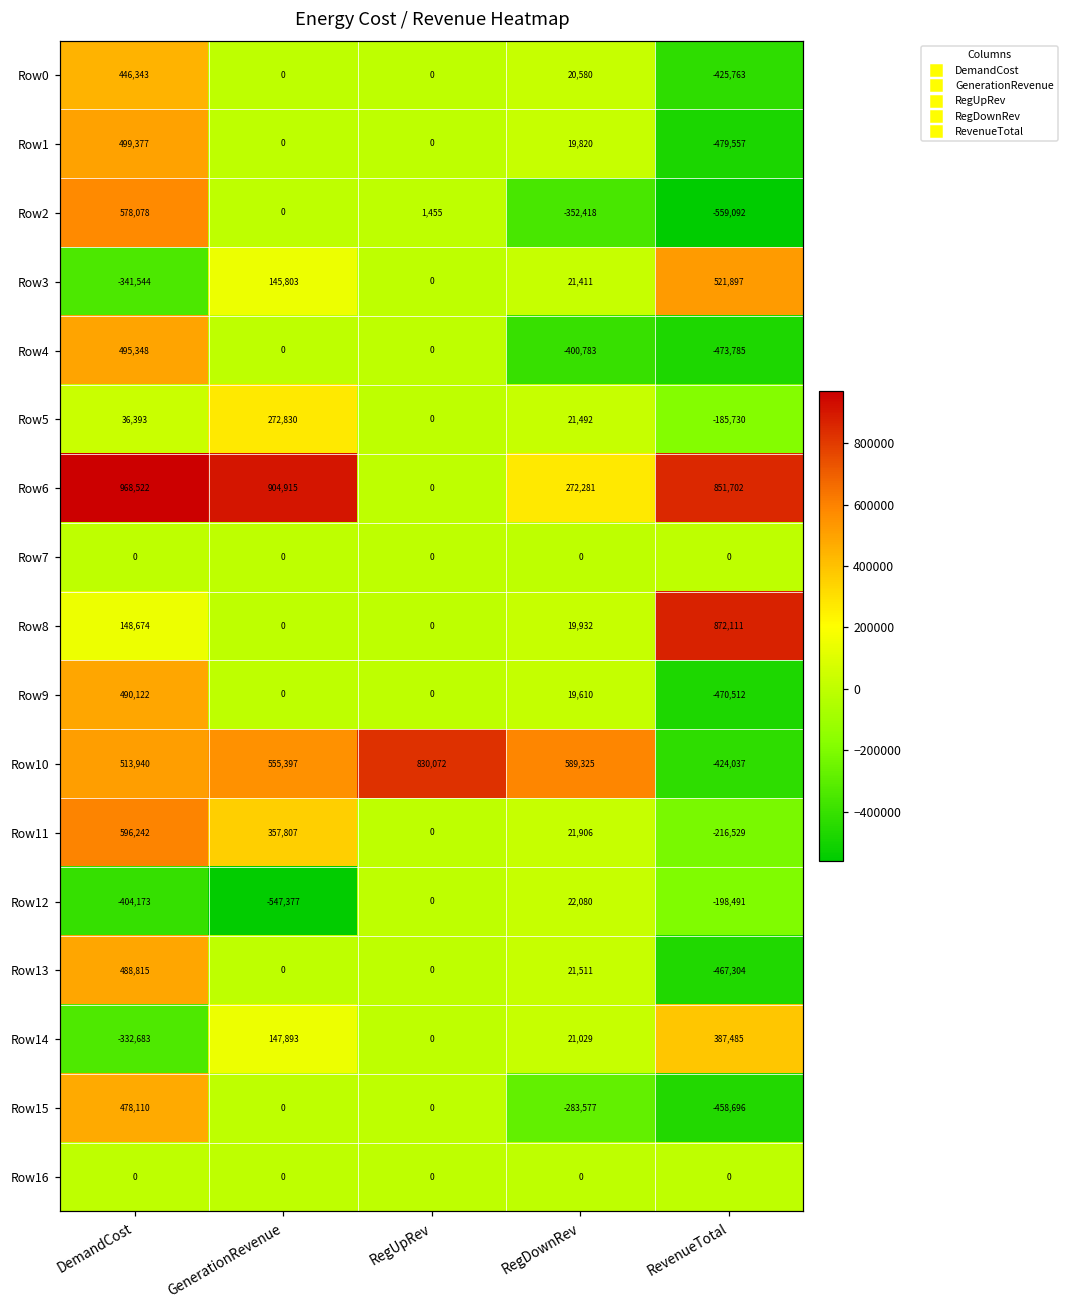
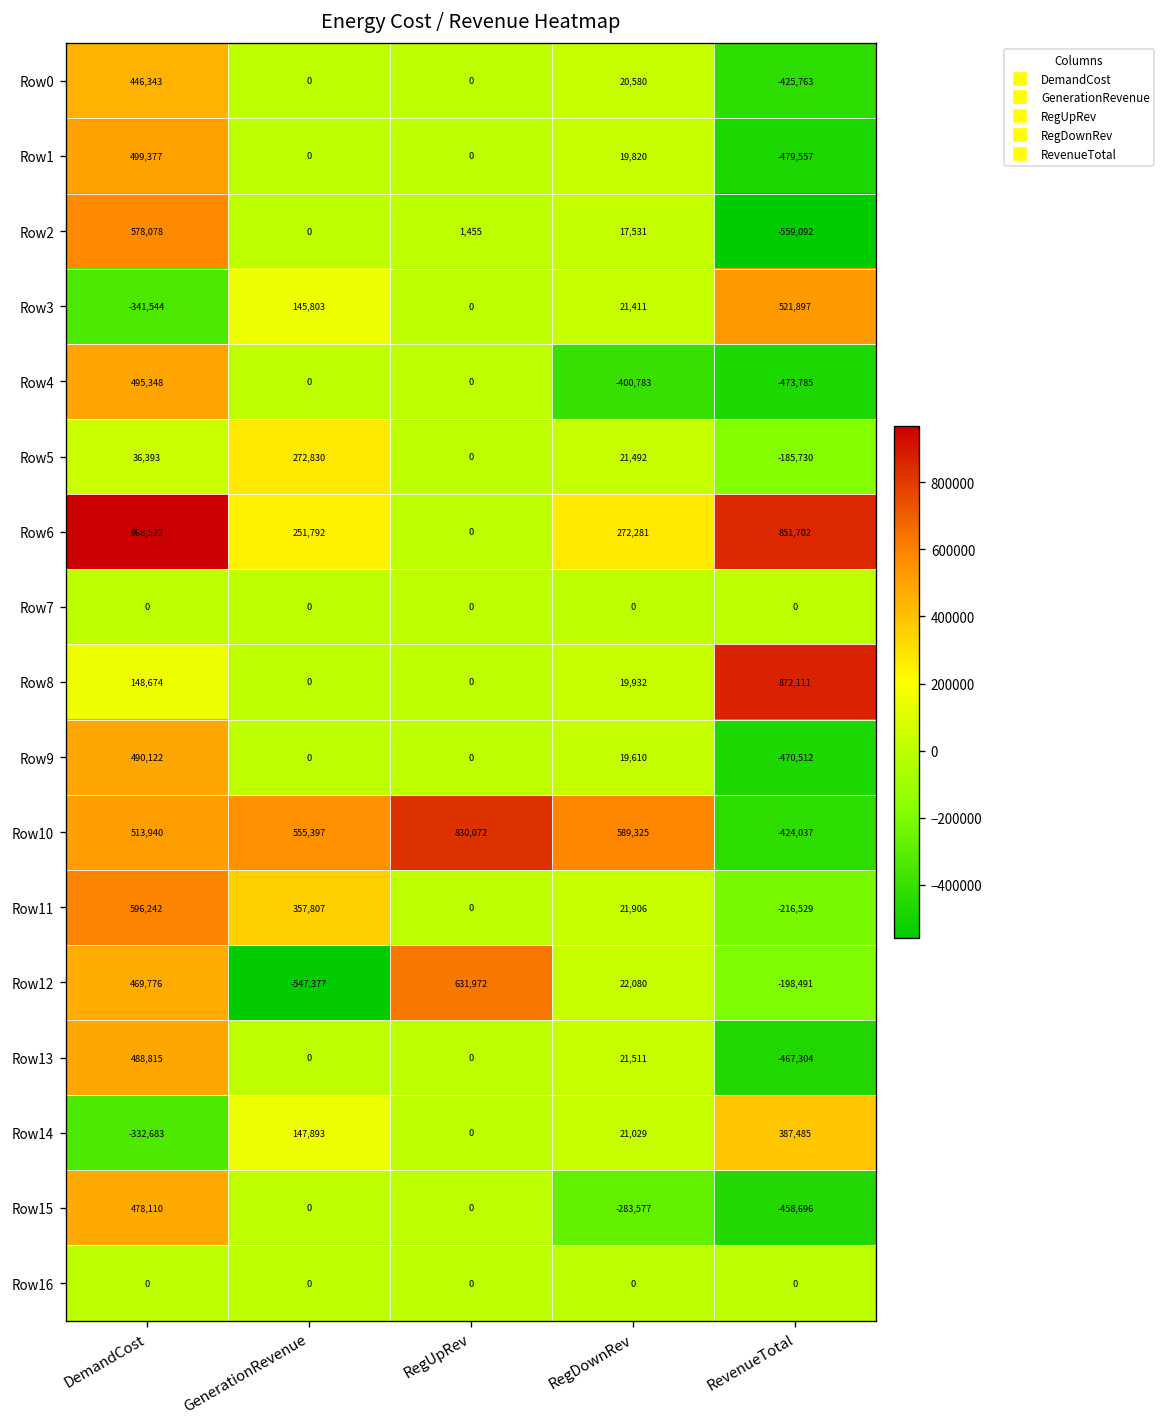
Row2, RegDownRev: -352,418 -> 17,531
Row6, GenerationRevenue: 904,915 -> 251,792
Row12, DemandCost: -404,173 -> 469,776
Row12, RegUpRev: 0 -> 631,972
